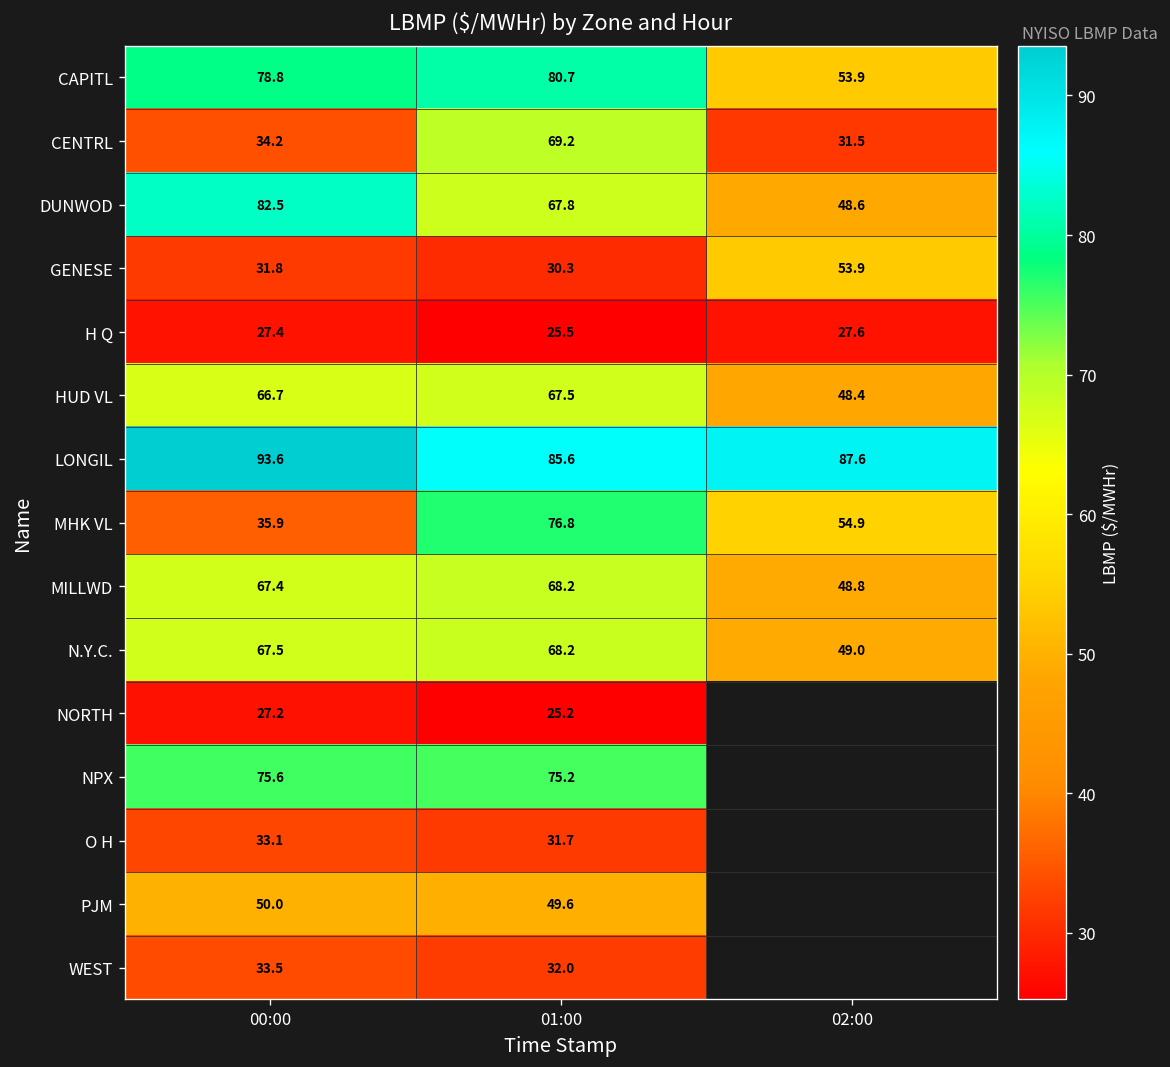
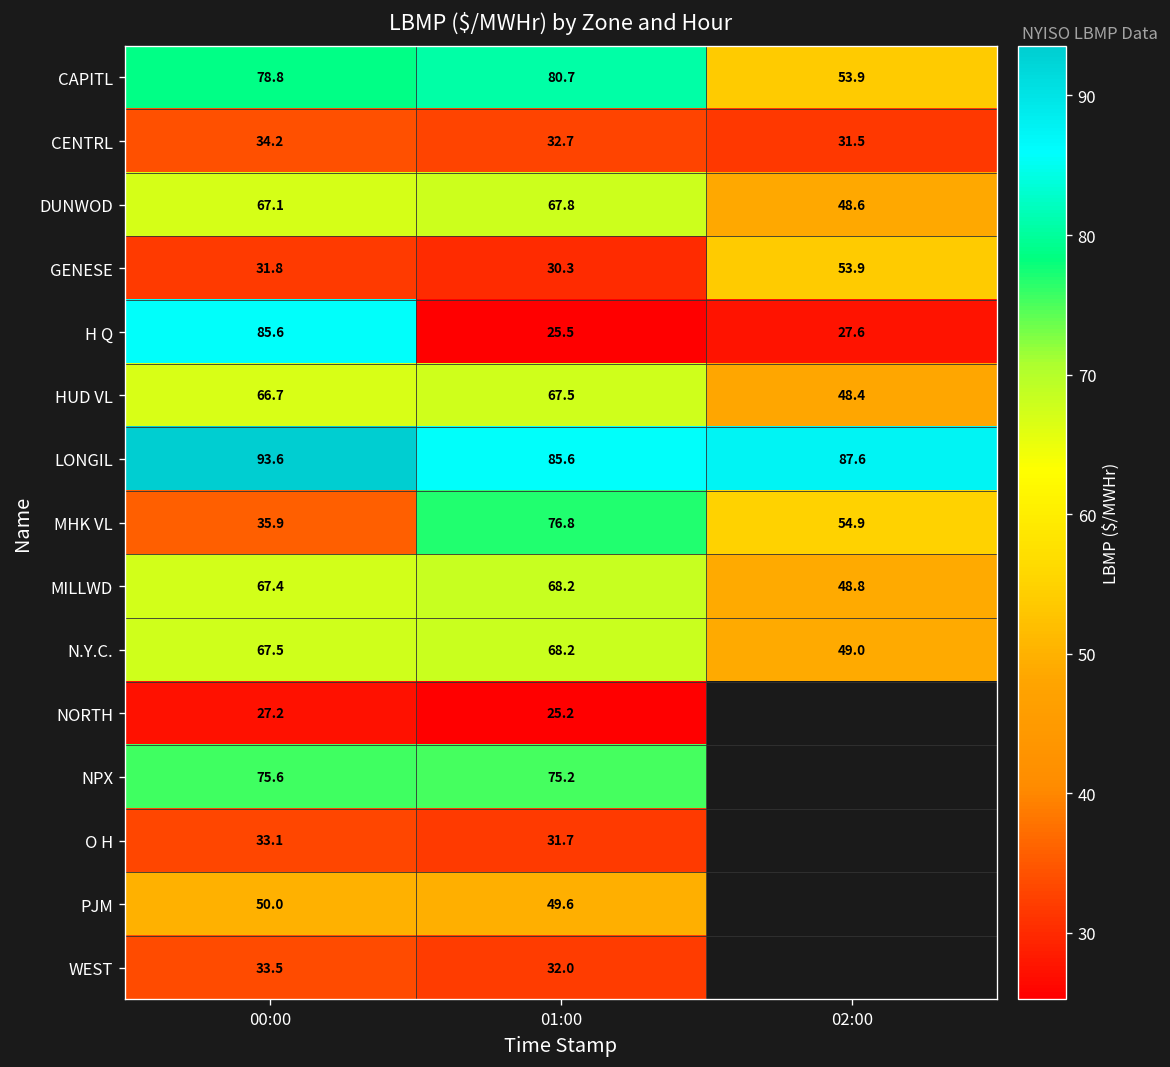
CENTRL, 01:00: 69.2 -> 32.7
DUNWOD, 00:00: 82.5 -> 67.1
H Q, 00:00: 27.4 -> 85.6
